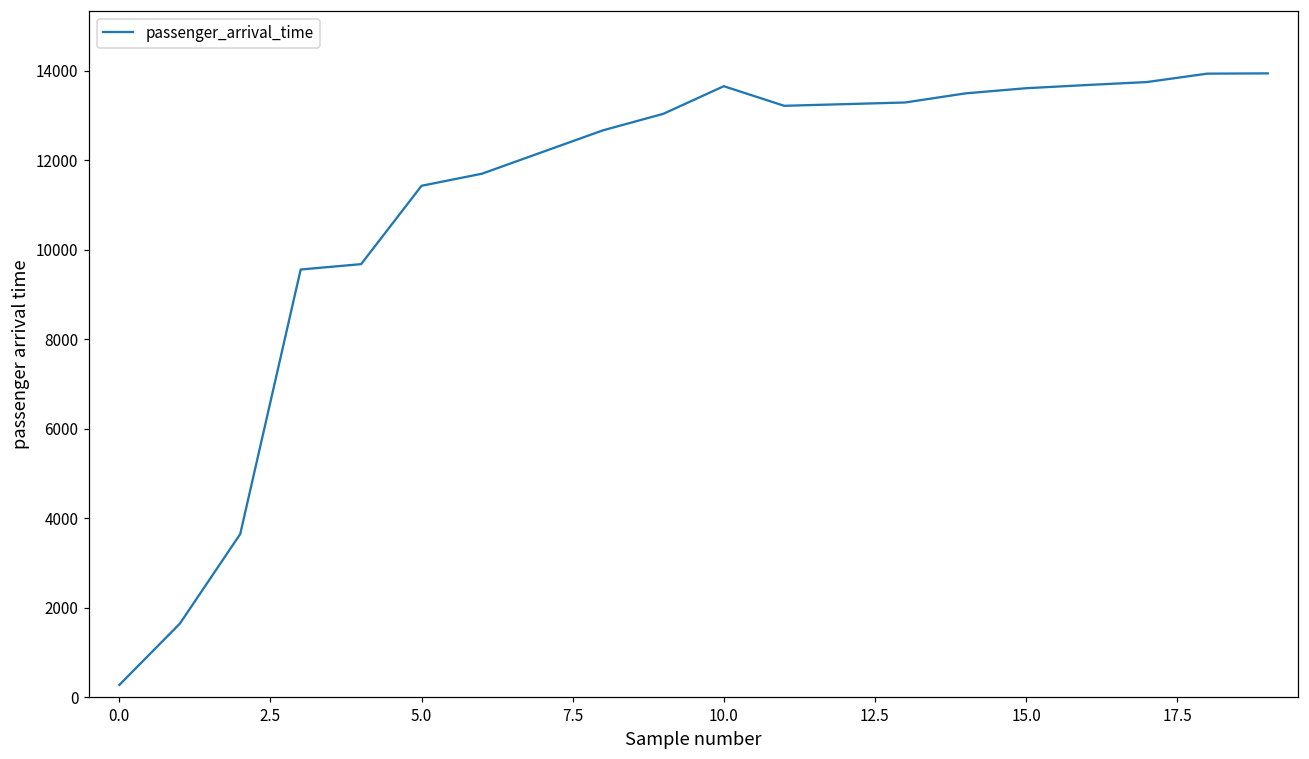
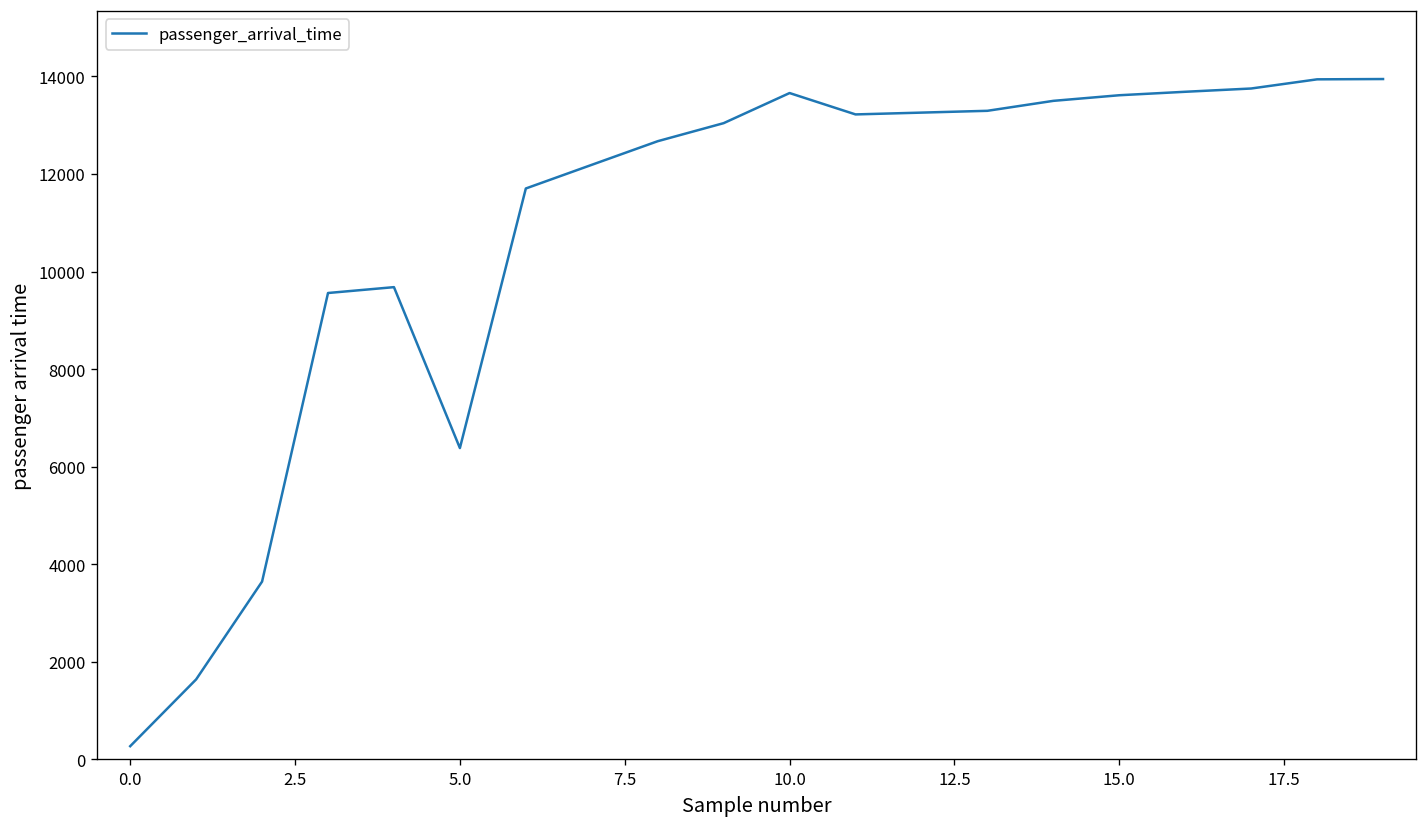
5.0: 11400 -> 6400
